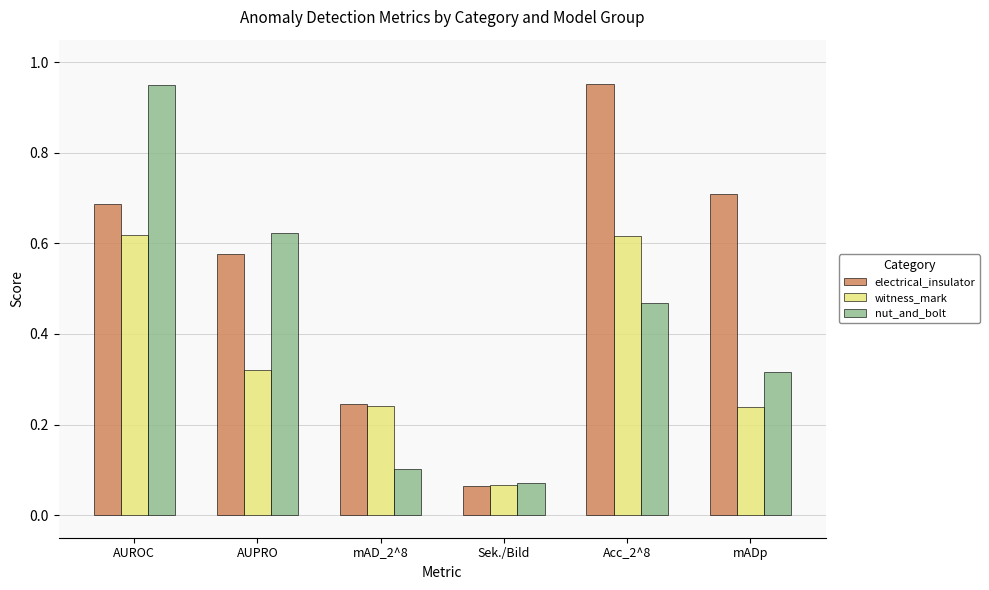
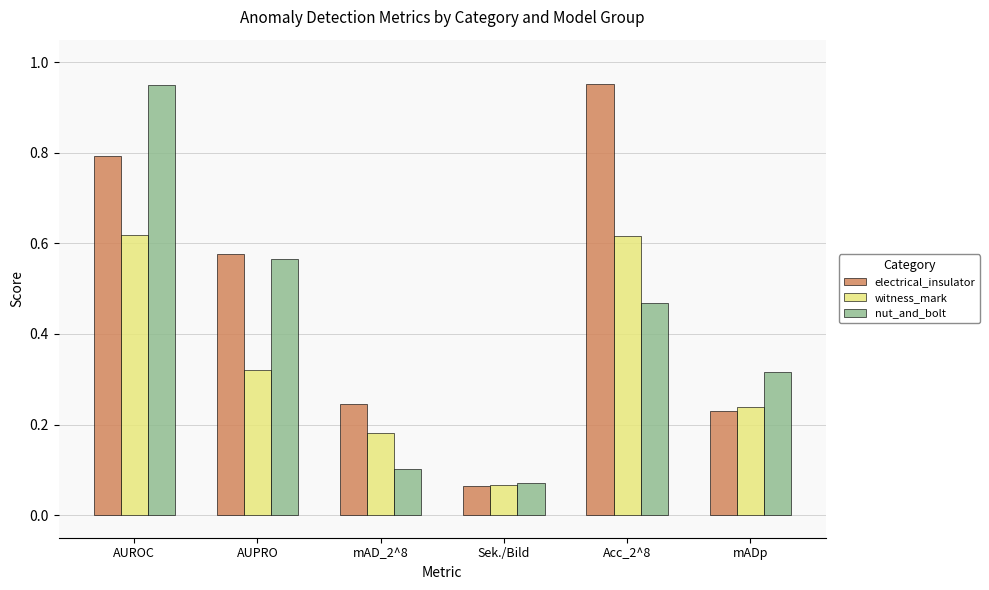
electrical_insulator, AUROC: 0.69 -> 0.79
nut_and_bolt, AUPRO: 0.62 -> 0.57
witness_mark, mAD_2^8: 0.24 -> 0.18
electrical_insulator, mADp: 0.71 -> 0.23
